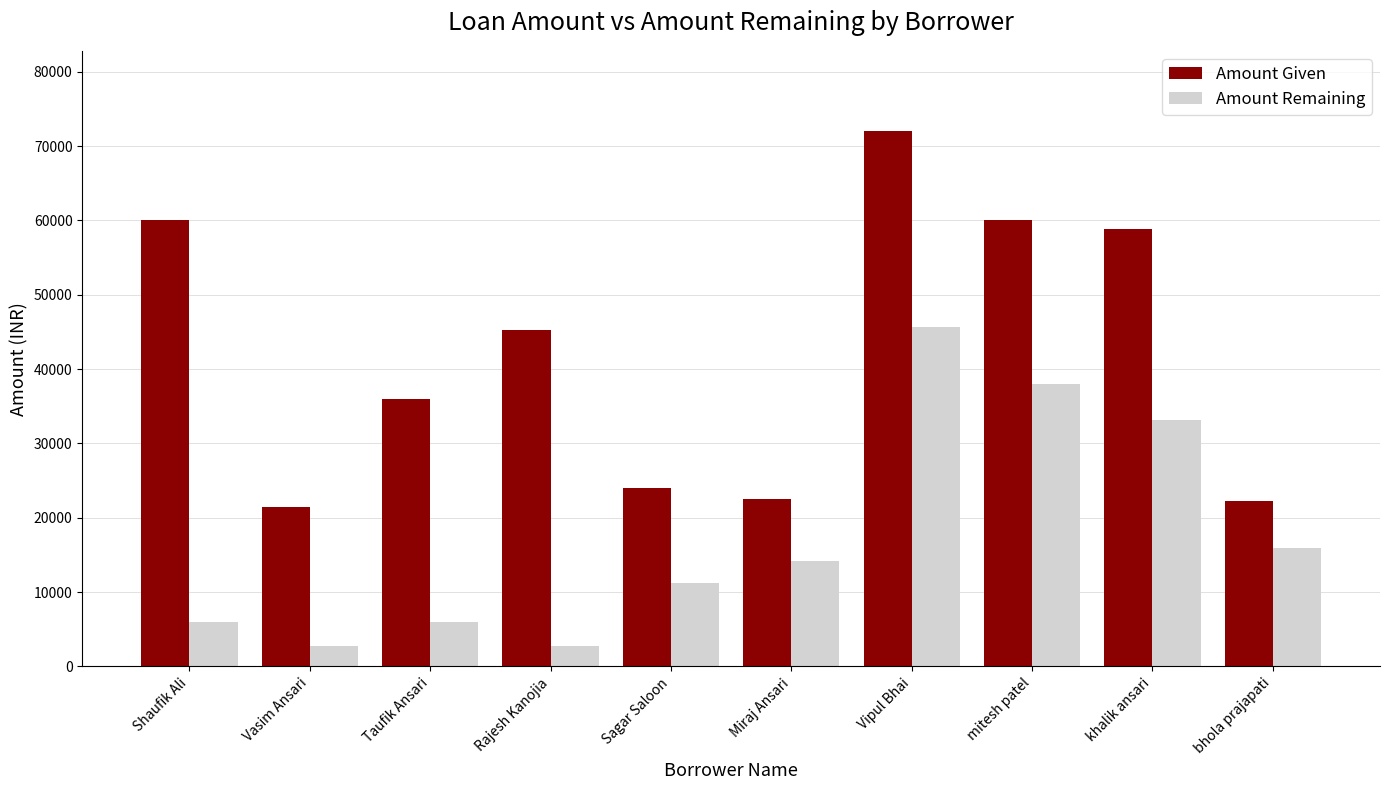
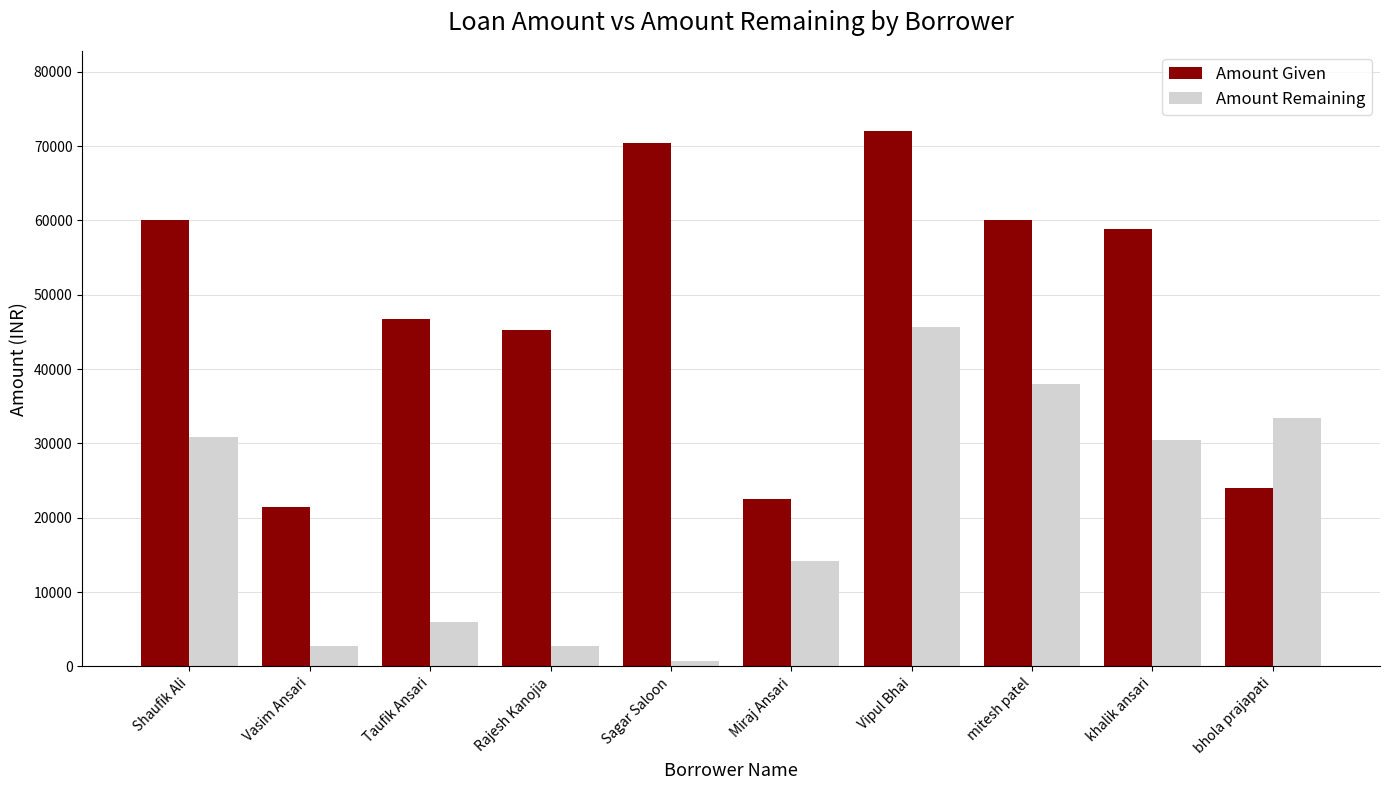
Amount Remaining, Shaufik Ali: 6000 -> 31000
Amount Given, Taufik Ansari: 36000 -> 47000
Amount Given, Sagar Saloon: 24000 -> 70000
Amount Remaining, Sagar Saloon: 11000 -> 1000
Amount Remaining, khalik ansari: 33000 -> 30000
Amount Given, bhola prajapati: 22000 -> 24000
Amount Remaining, bhola prajapati: 16000 -> 33000
